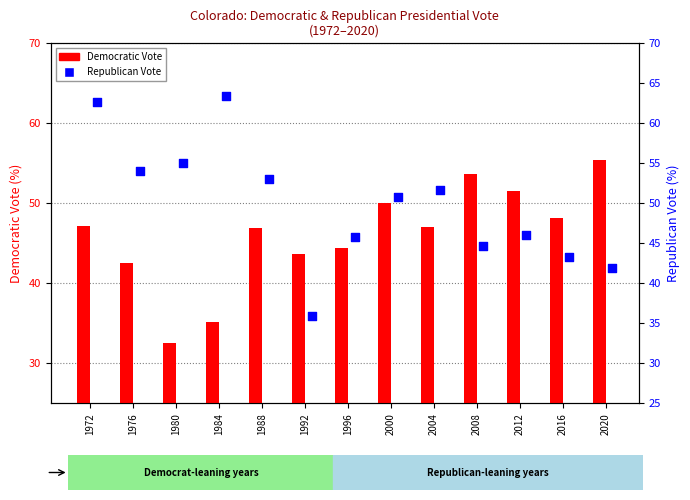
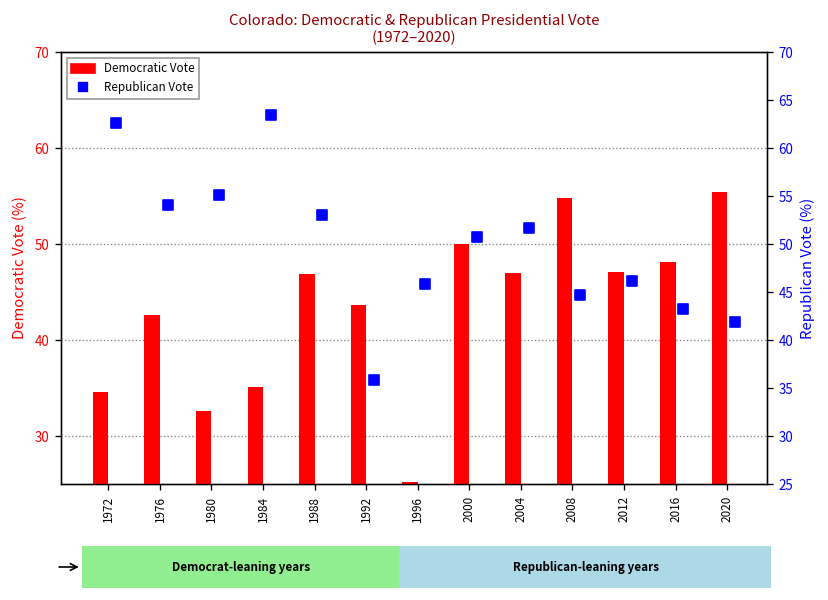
Democratic Vote, 1972: 47 -> 35
Democratic Vote, 1996: 44 -> 25
Democratic Vote, 2008: 54 -> 55
Democratic Vote, 2012: 52 -> 47
